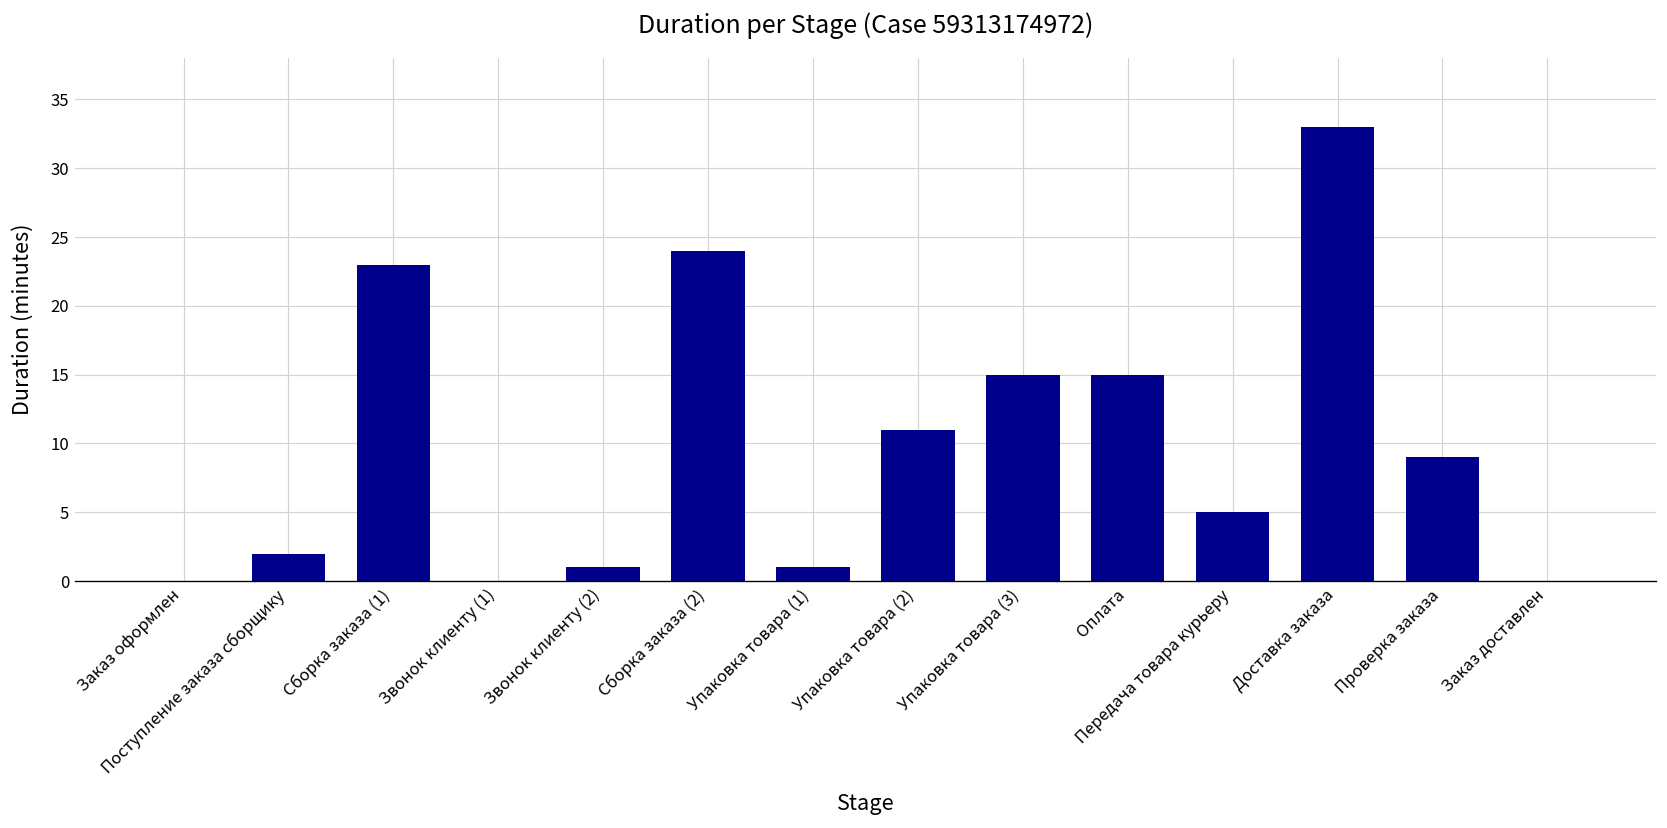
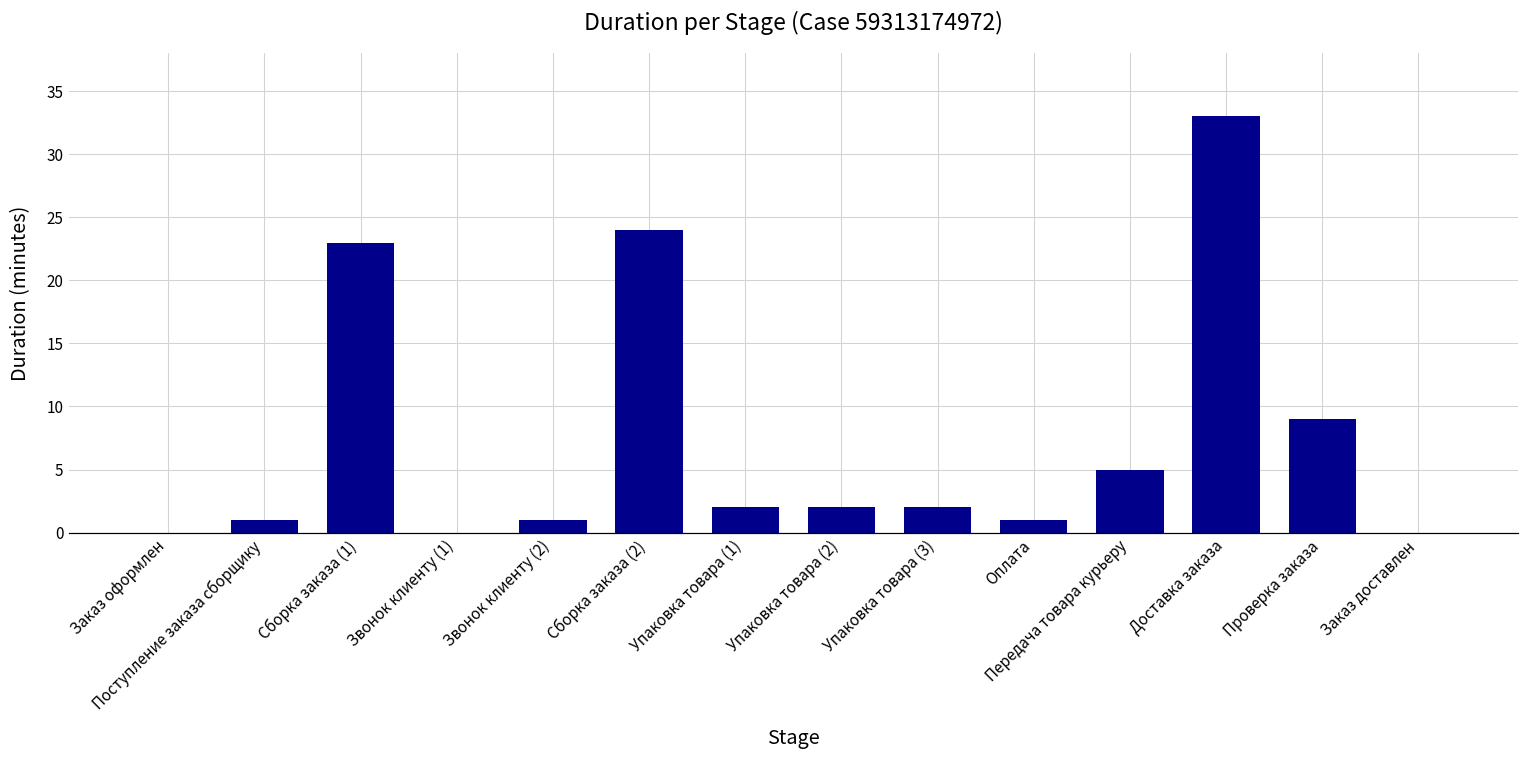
Поступление заказа сборщику: 2 -> 1
Упаковка товара (1): 1 -> 2
Упаковка товара (2): 11 -> 2
Упаковка товара (3): 15 -> 2
Оплата: 15 -> 1
